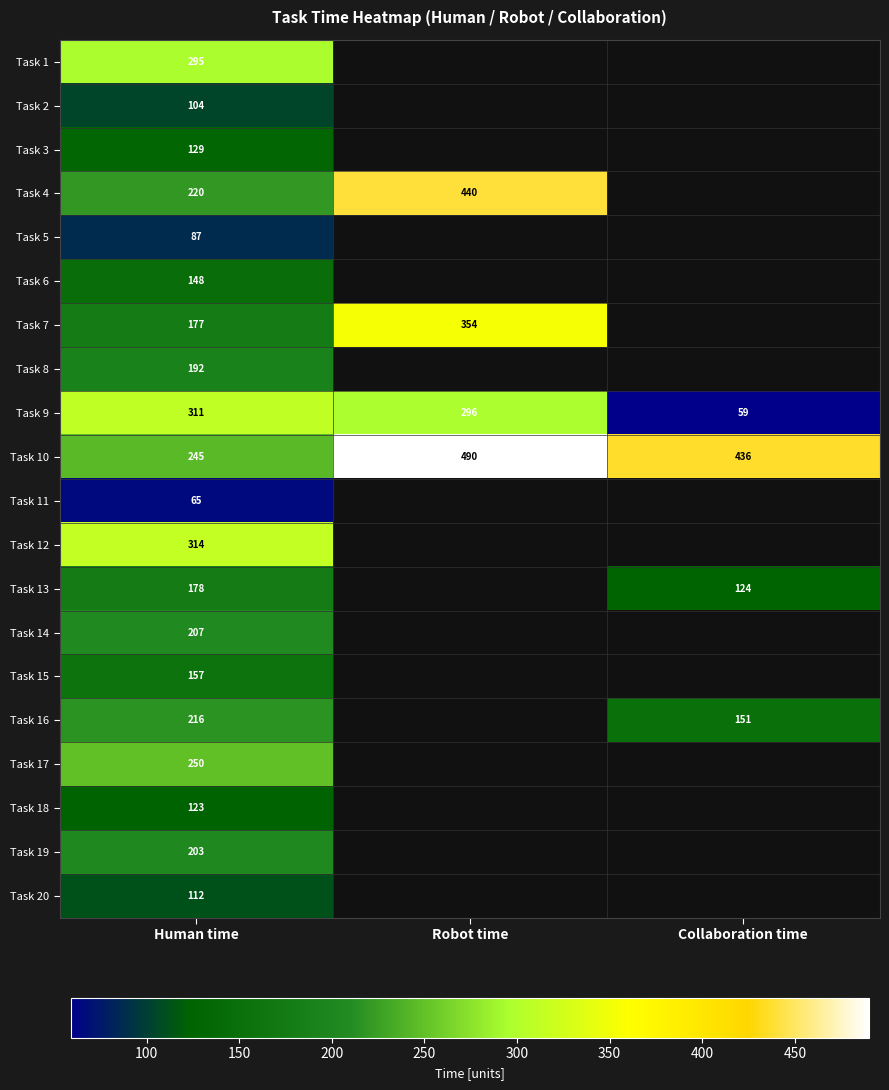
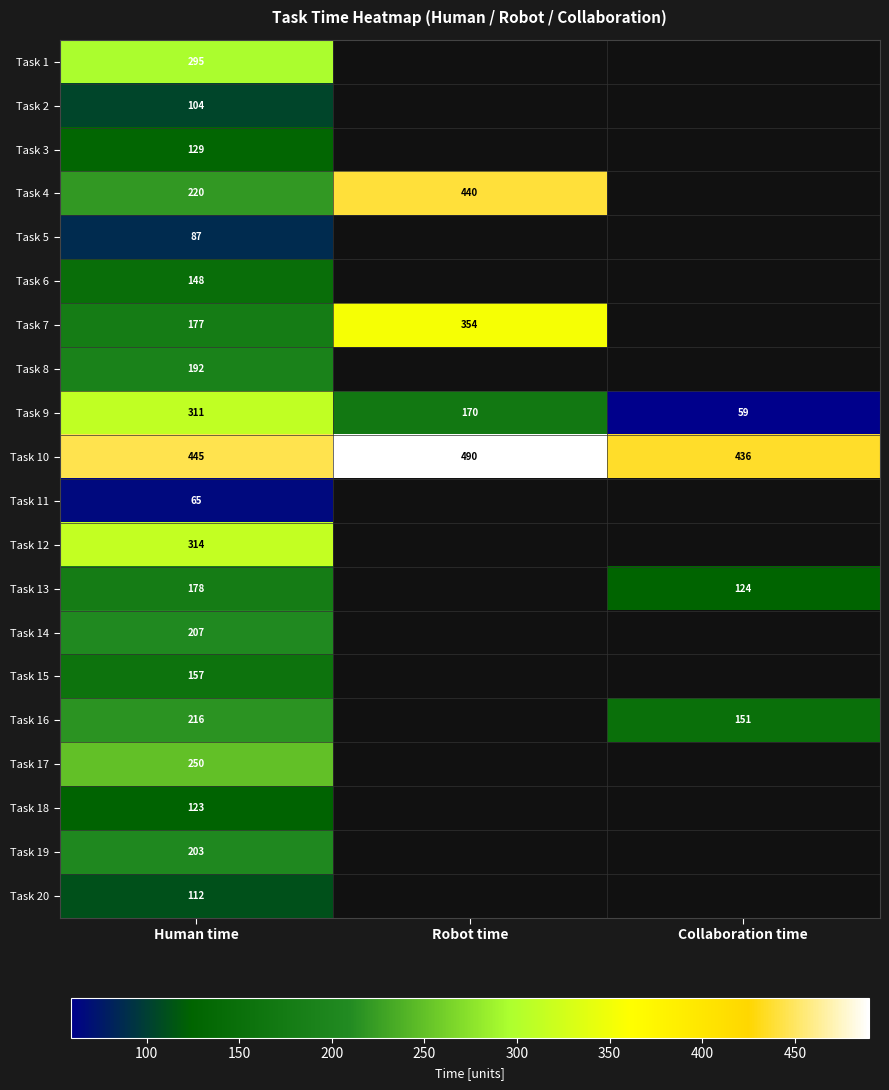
Task 9, Robot time: 296 -> 170
Task 10, Human time: 245 -> 445
